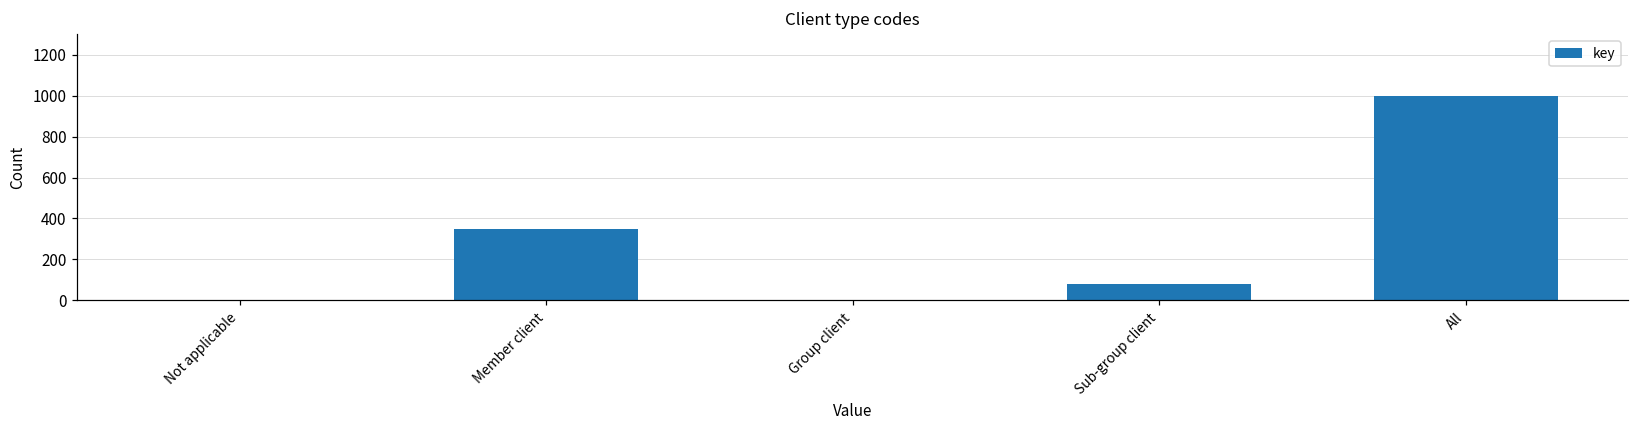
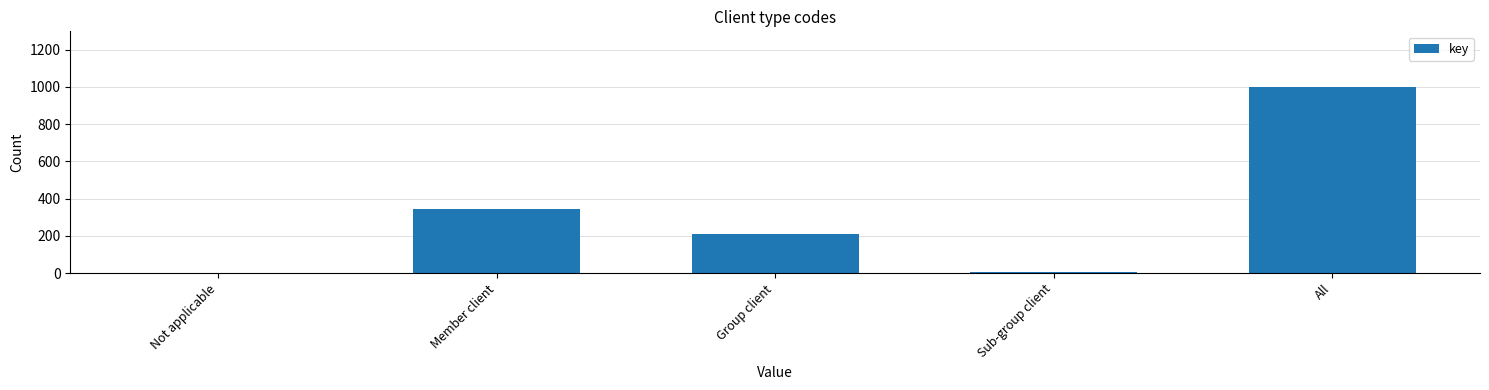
Group client: 0 -> 210
Sub-group client: 80 -> 0
